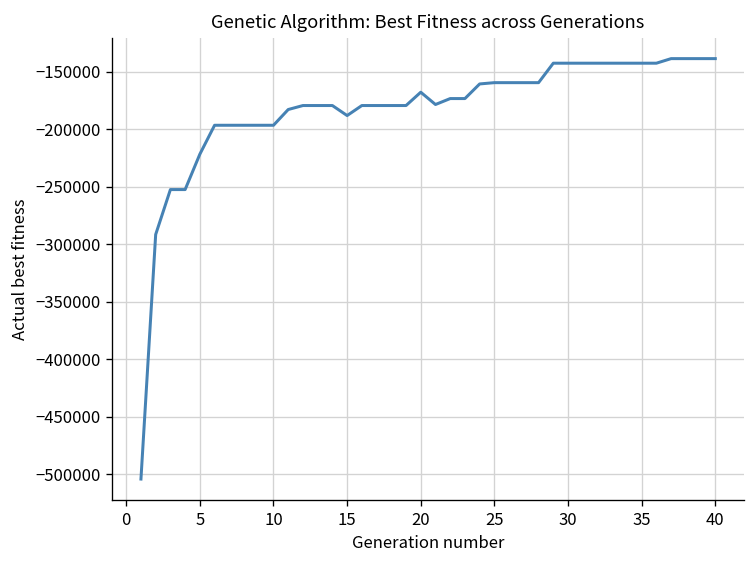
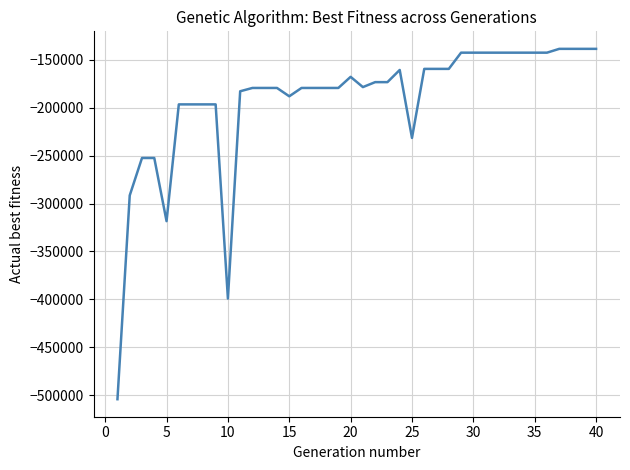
5: -220000 -> -320000
10: -200000 -> -400000
25: -160000 -> -230000
